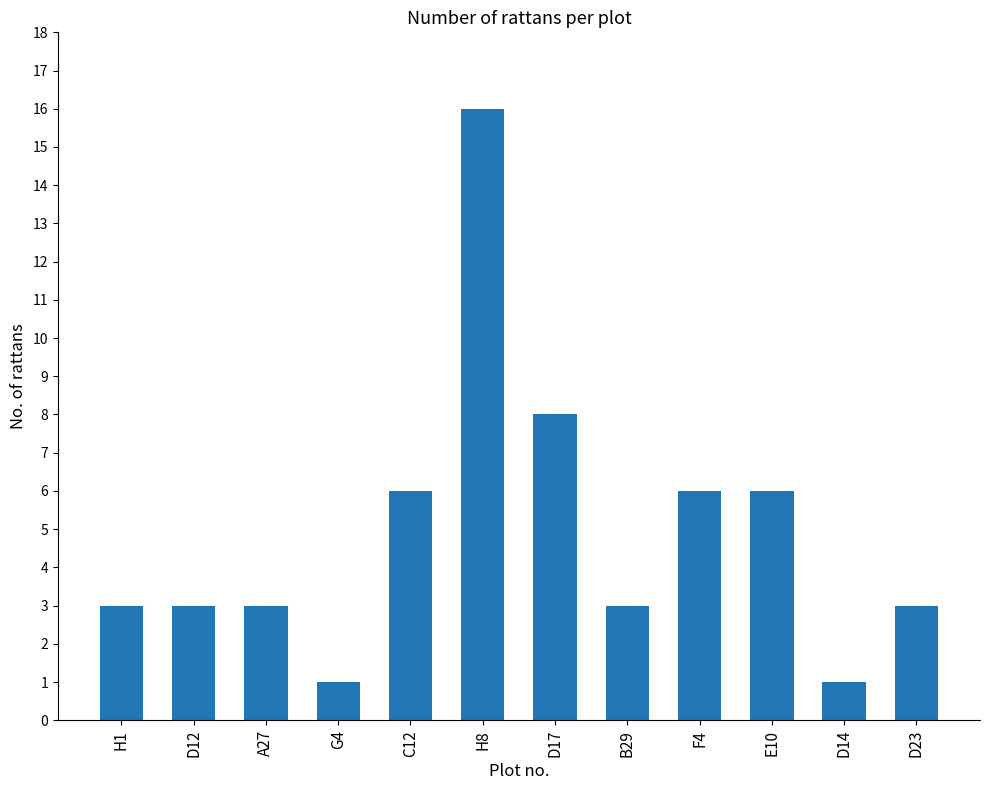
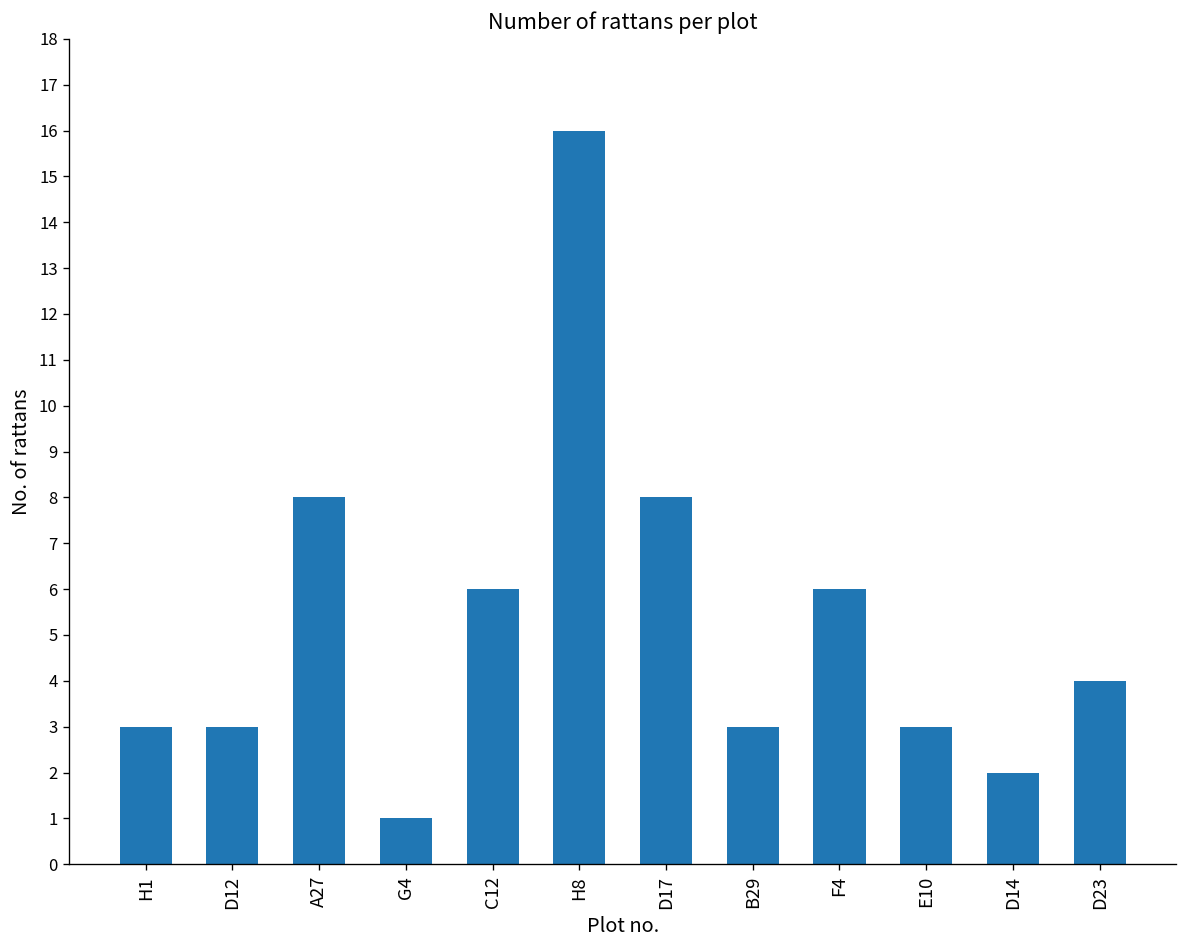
A27: 3 -> 8
E10: 6 -> 3
D14: 1 -> 2
D23: 3 -> 4
